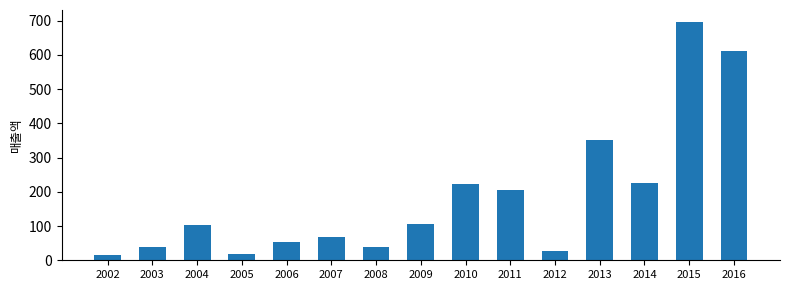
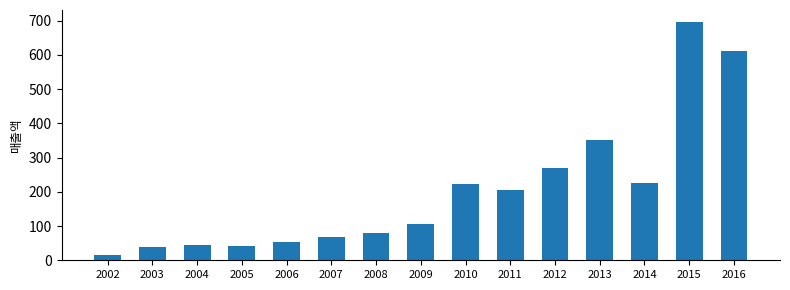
2004: 100 -> 40
2005: 20 -> 40
2008: 40 -> 80
2012: 30 -> 270
